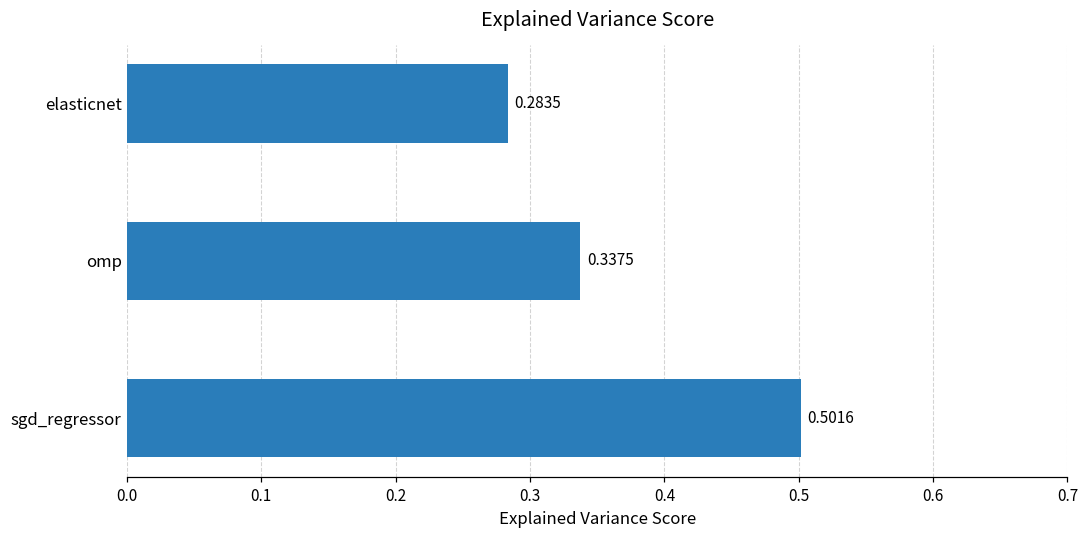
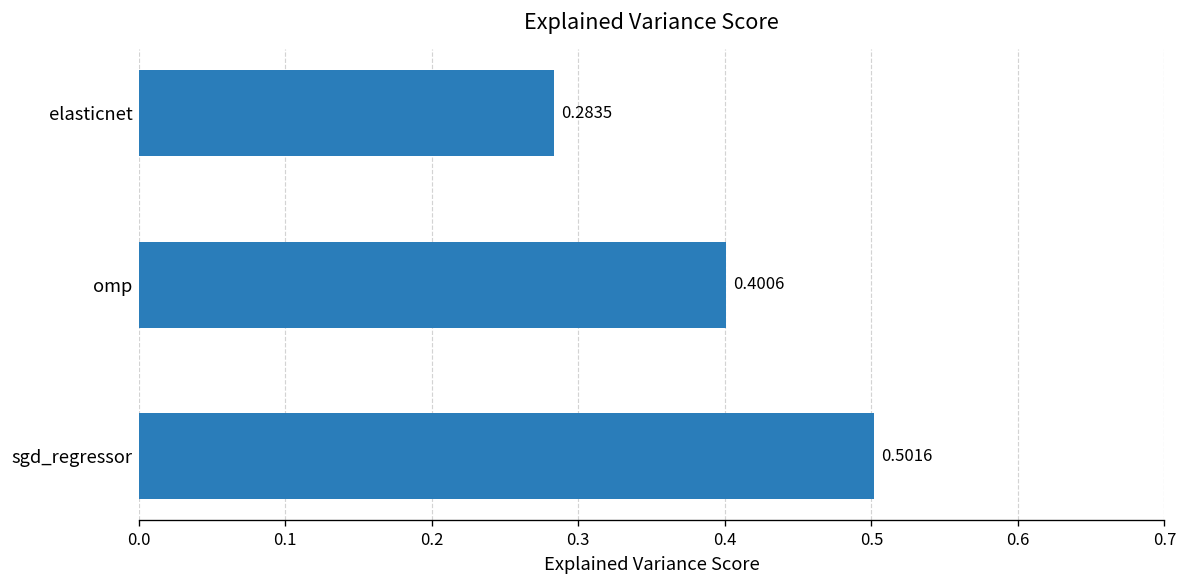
omp: 0.3375 -> 0.4006
